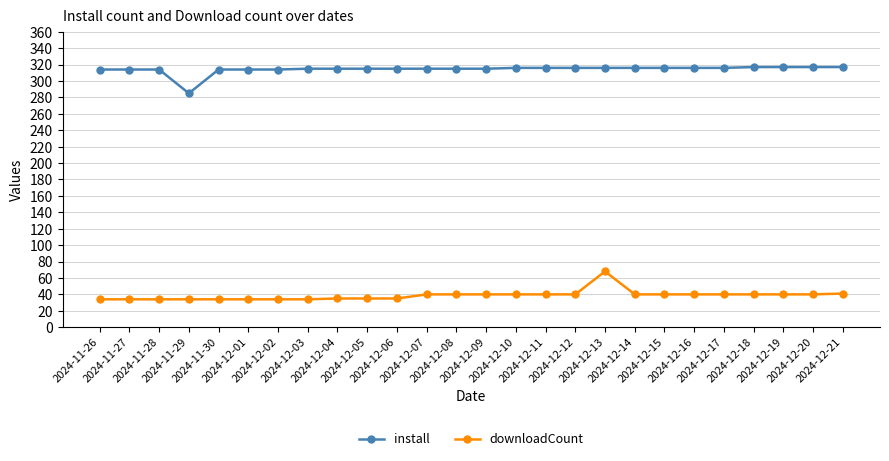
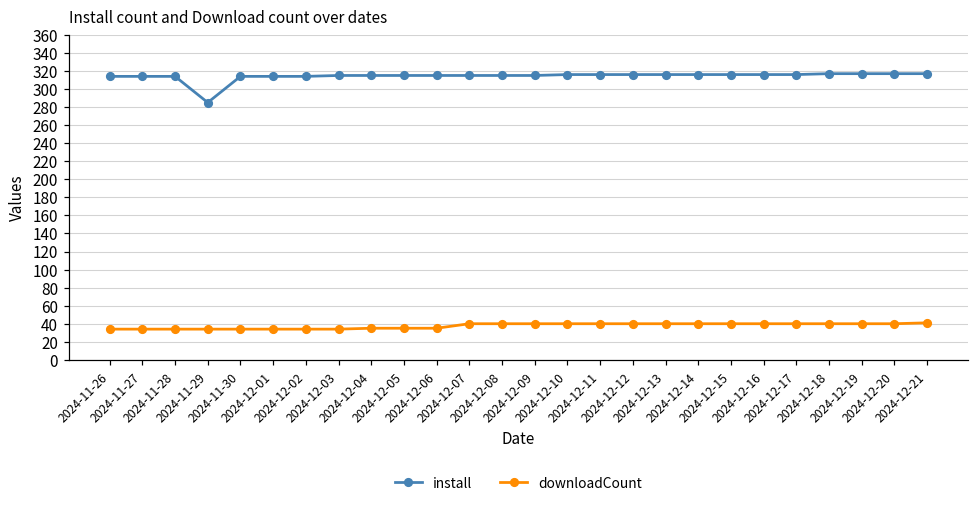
downloadCount, 2024-12-13: 70 -> 40
